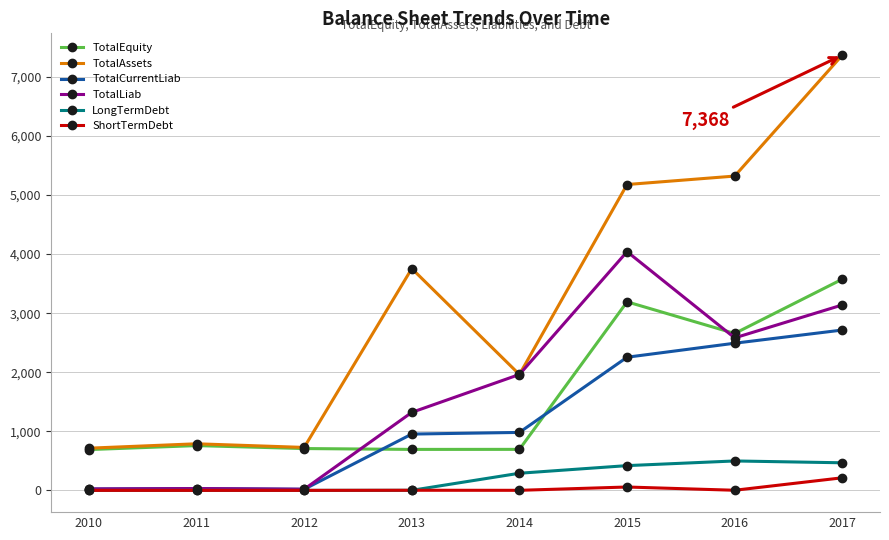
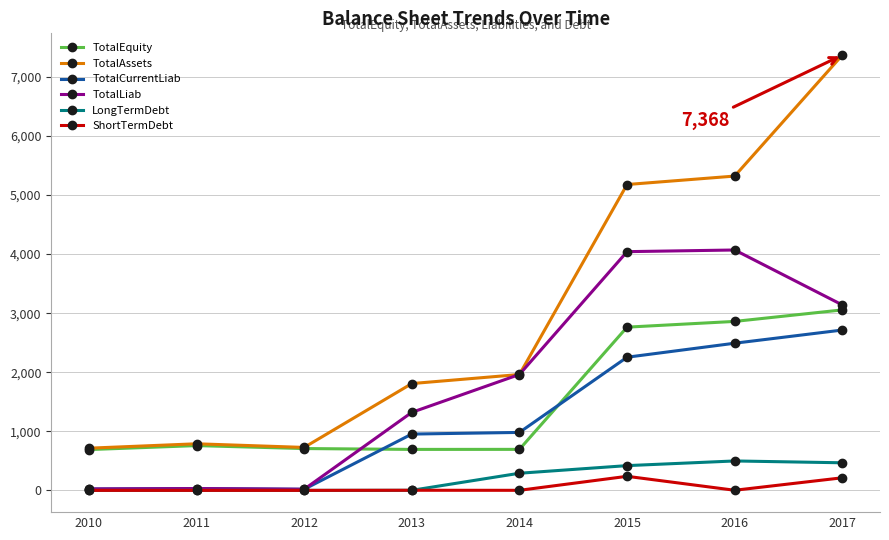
TotalAssets, 2013: 3,800 -> 1,800
TotalEquity, 2015: 3,200 -> 2,800
ShortTermDebt, 2015: 100 -> 200
TotalEquity, 2016: 2,700 -> 2,900
TotalLiab, 2016: 2,600 -> 4,100
TotalEquity, 2017: 3,600 -> 3,100
